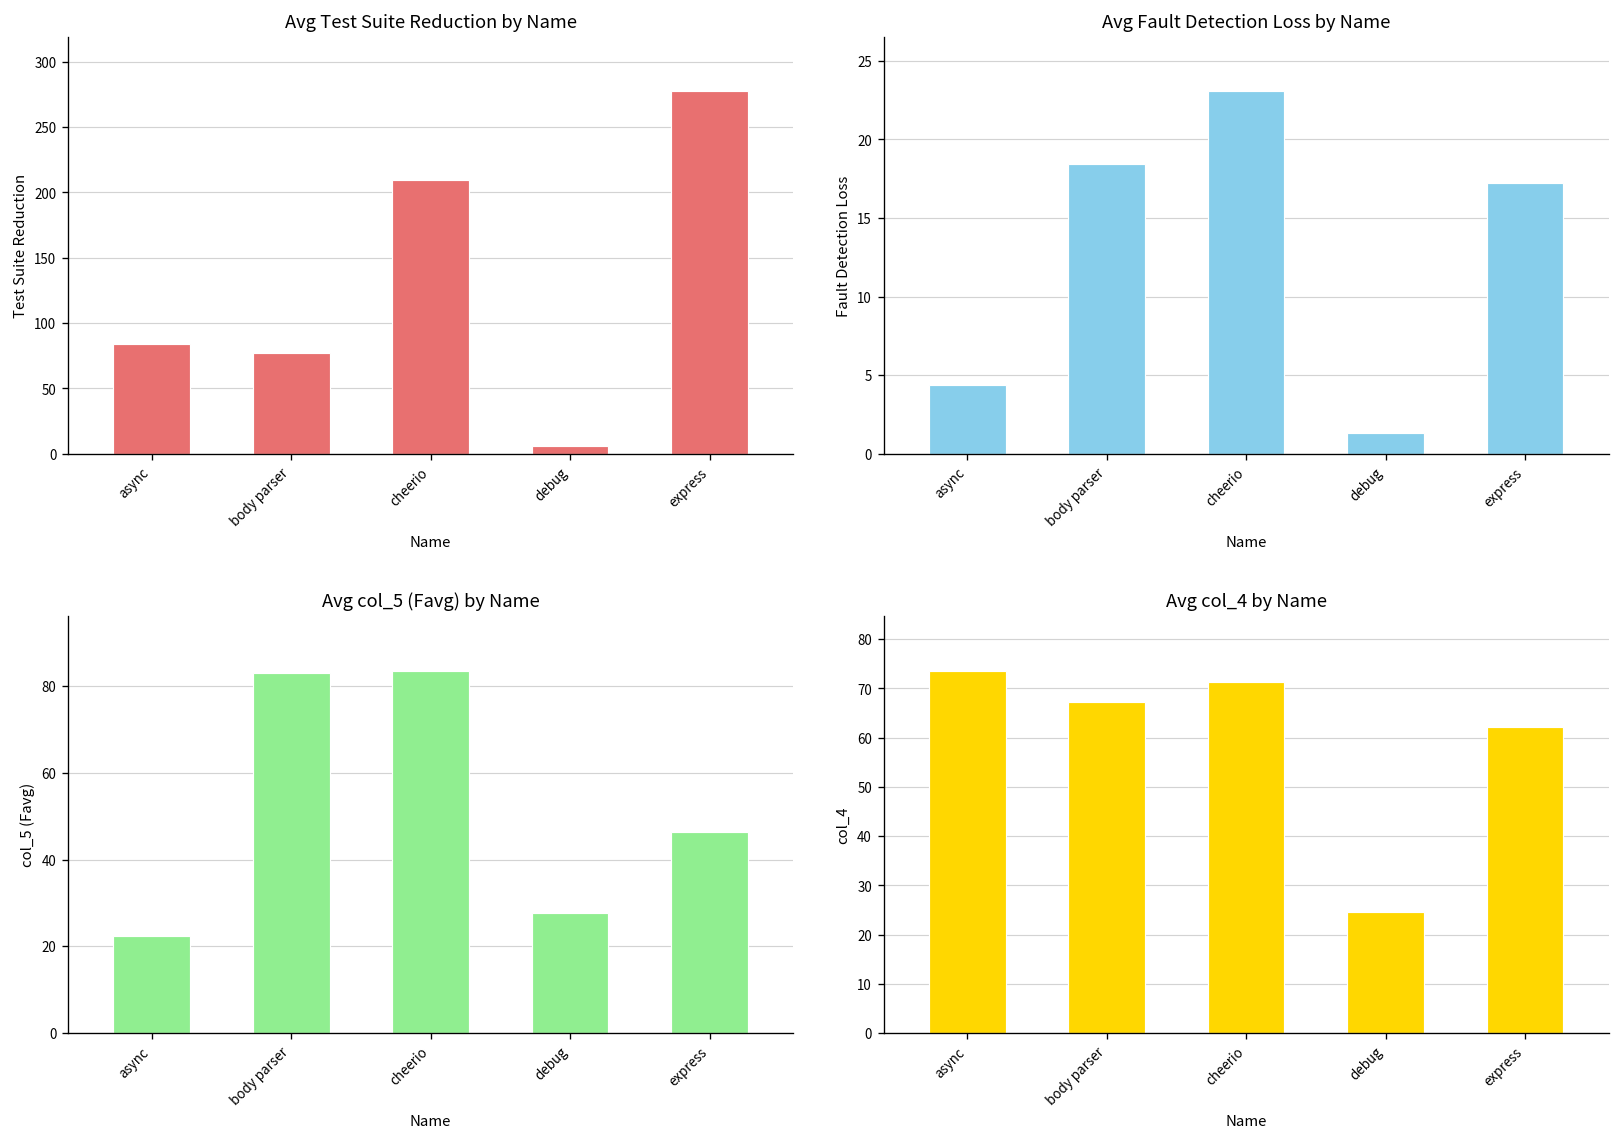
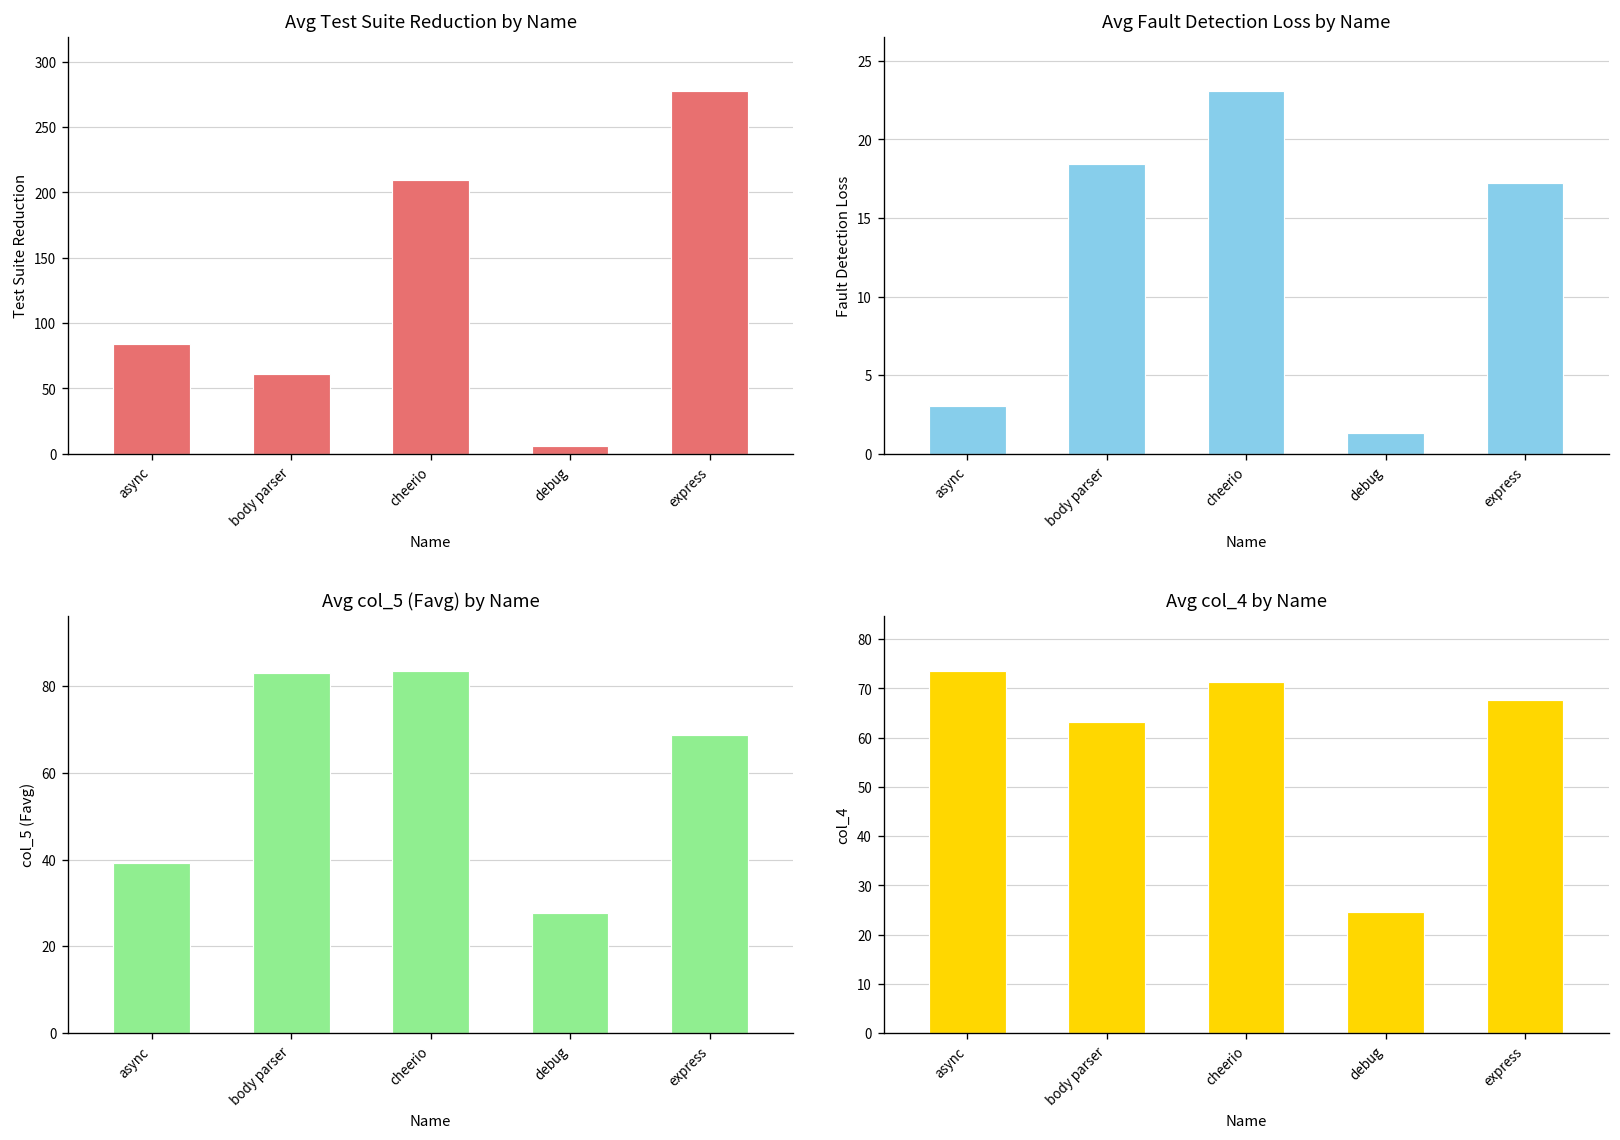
Avg Test Suite Reduction by Name, body parser: 77 -> 61
Avg Fault Detection Loss by Name, async: 4.4 -> 3.1
Avg col_5 (Favg) by Name, async: 22 -> 39
Avg col_5 (Favg) by Name, express: 46 -> 69
Avg col_4 by Name, body parser: 67 -> 63
Avg col_4 by Name, express: 62 -> 68
